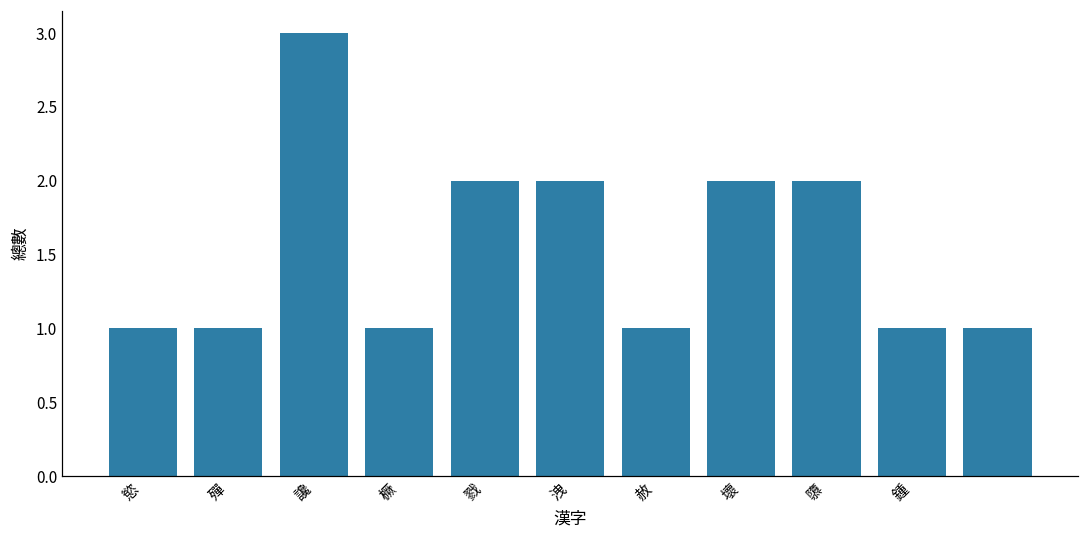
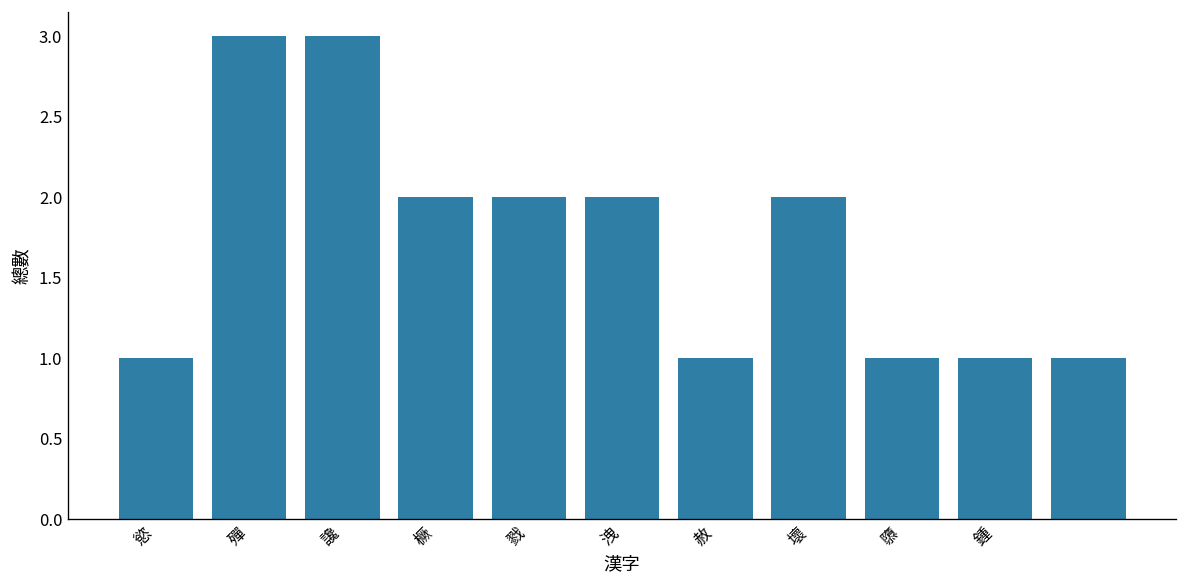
殫: 1 -> 3
橛: 1 -> 2
隳: 2 -> 1
